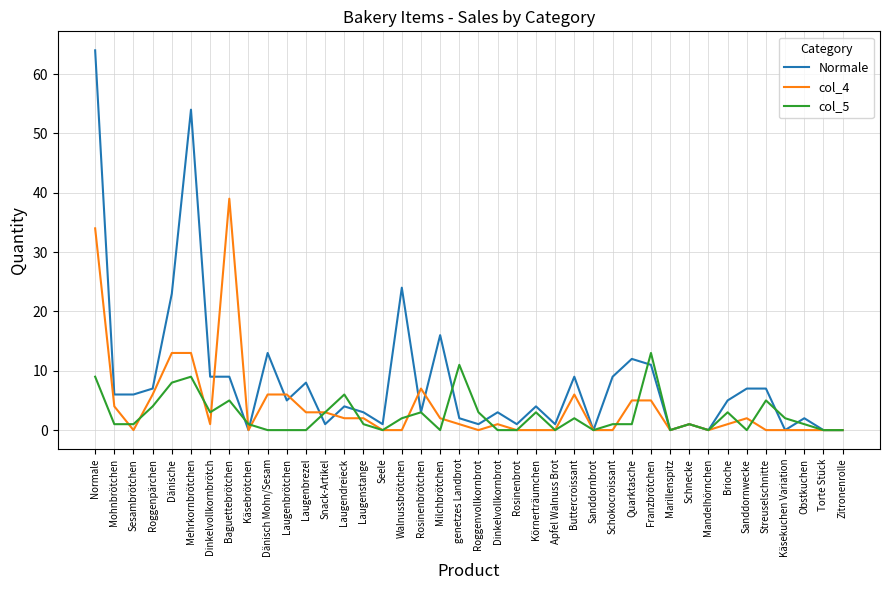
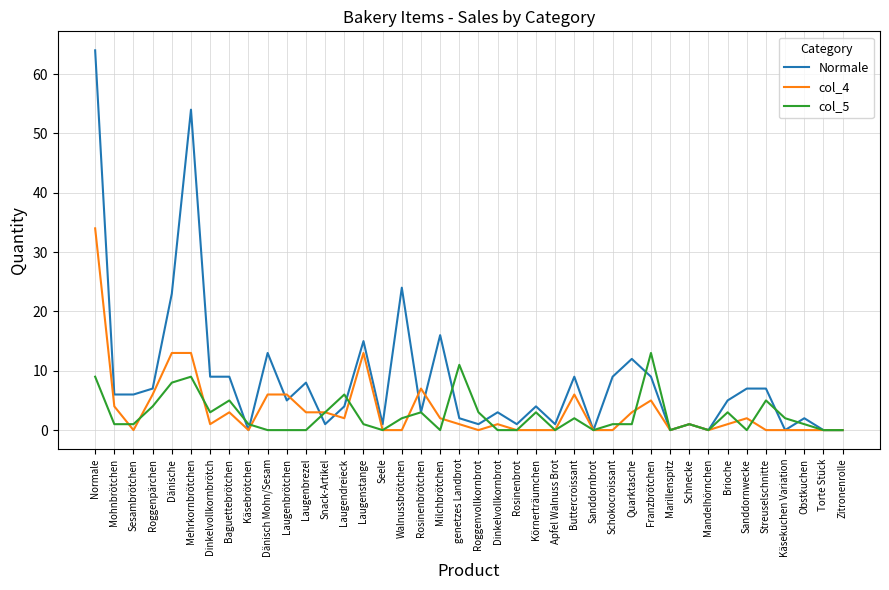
col_4, Baguettebrötchen: 39 -> 3
Normale, Laugenstange: 3 -> 15
col_4, Laugenstange: 2 -> 13
col_4, Quarktasche: 5 -> 3
Normale, Franzbrötchen: 11 -> 9
